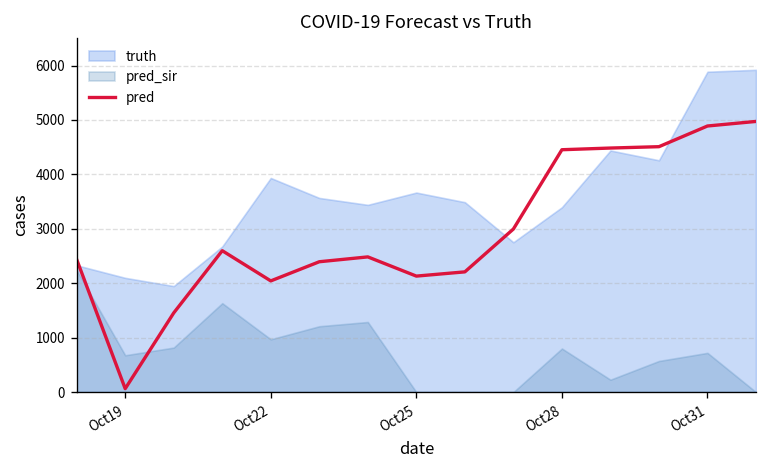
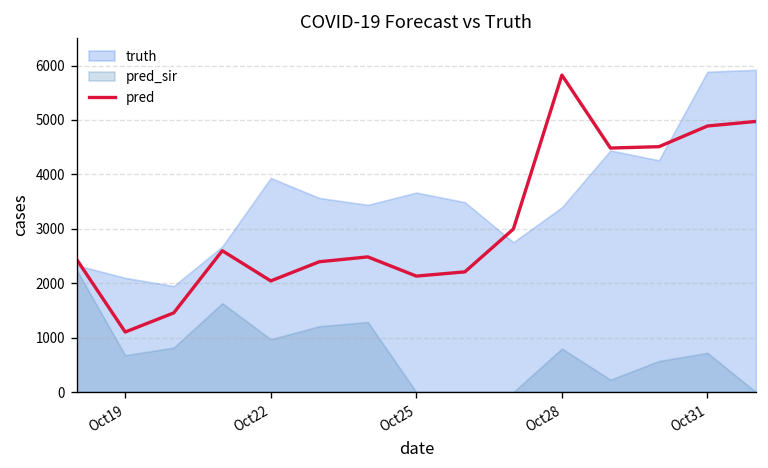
pred, Oct19: 100 -> 1100
pred, Oct28: 4500 -> 5800
